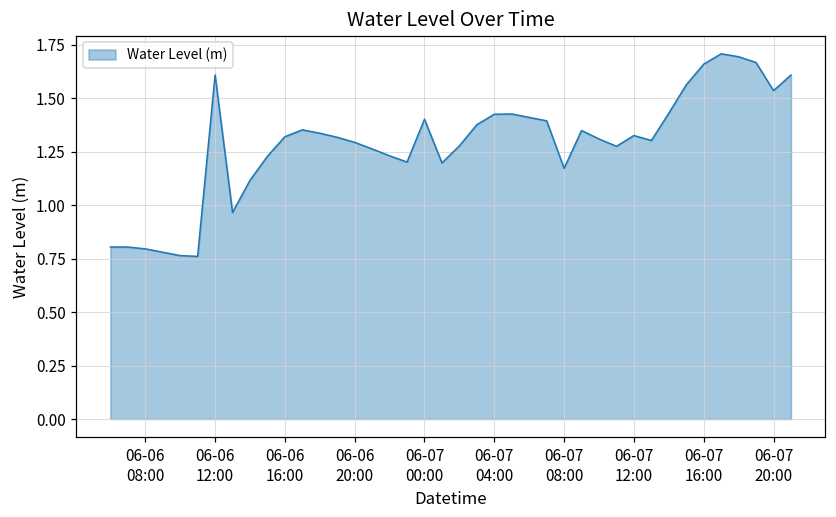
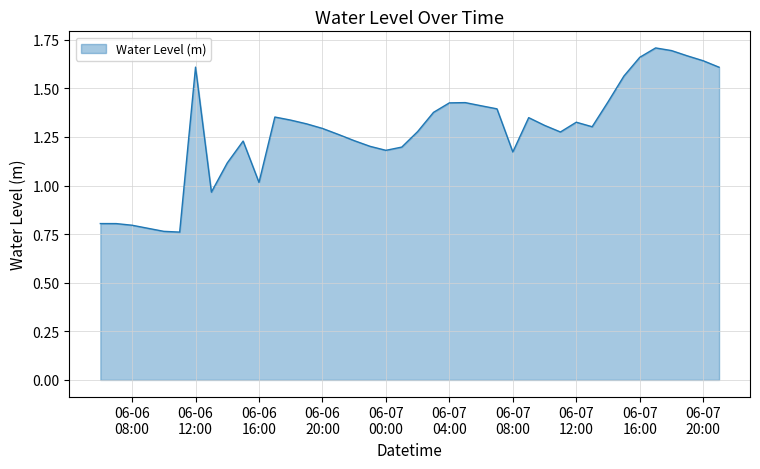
06-06 16:00: 1.32 -> 1.02
06-07 00:00: 1.40 -> 1.18
06-07 20:00: 1.54 -> 1.64
